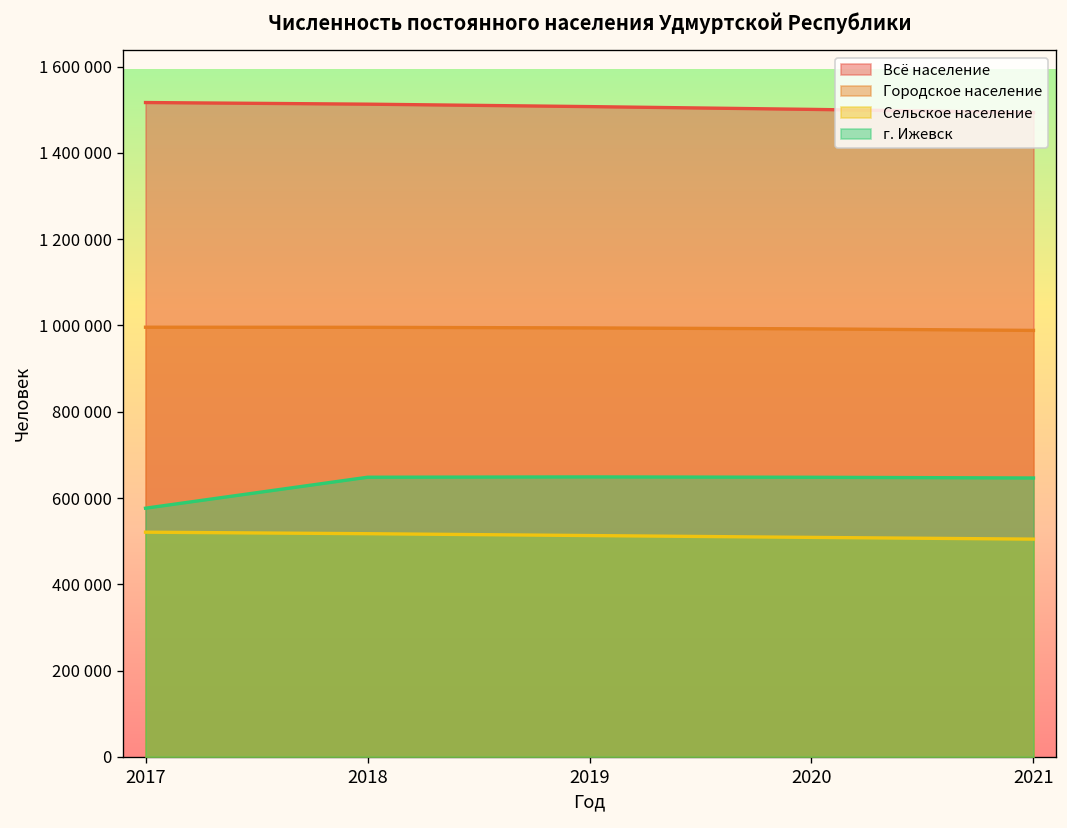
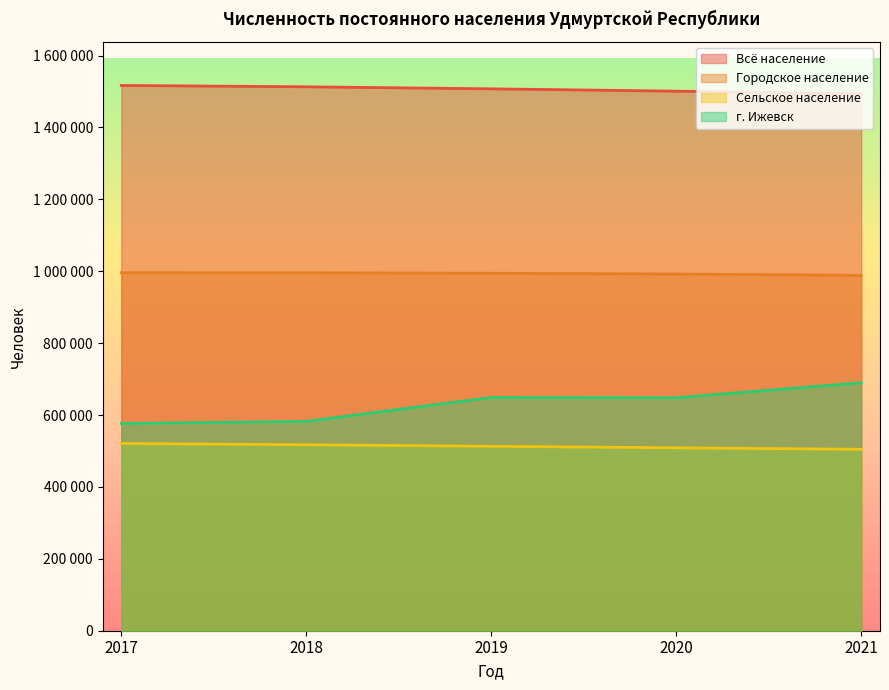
г. Ижевск, 2018: 650000 -> 580000
г. Ижевск, 2021: 650000 -> 690000
